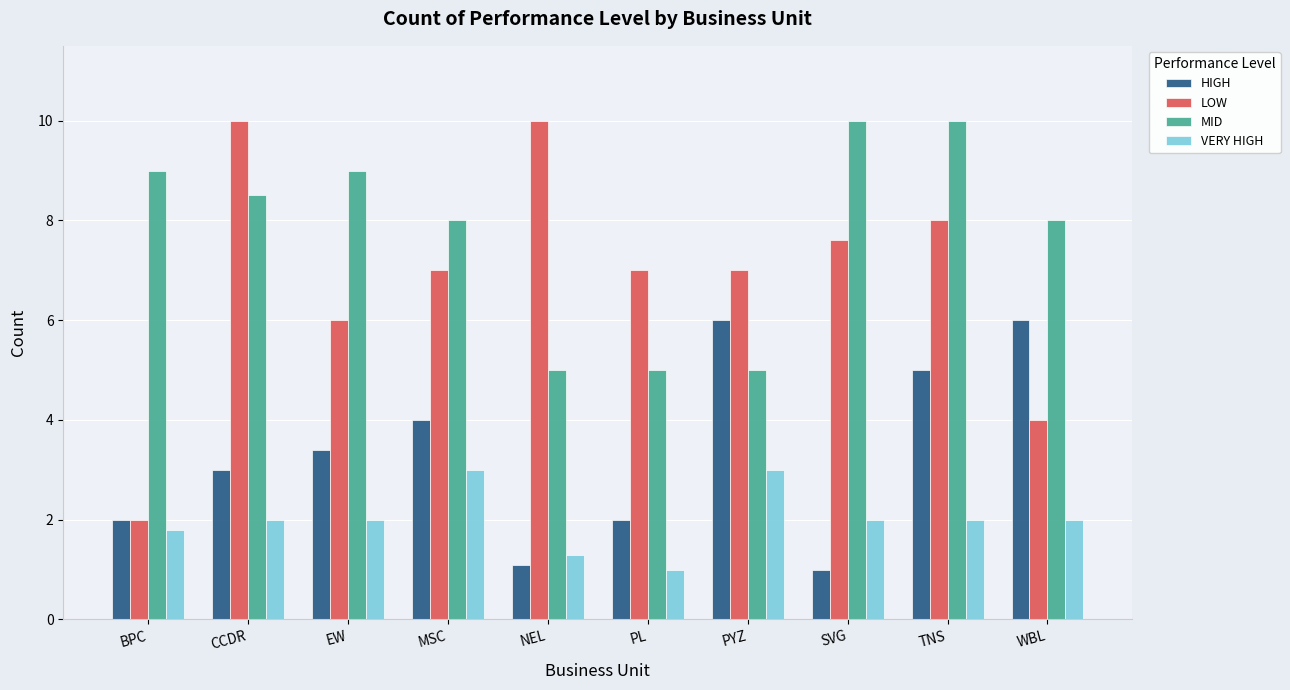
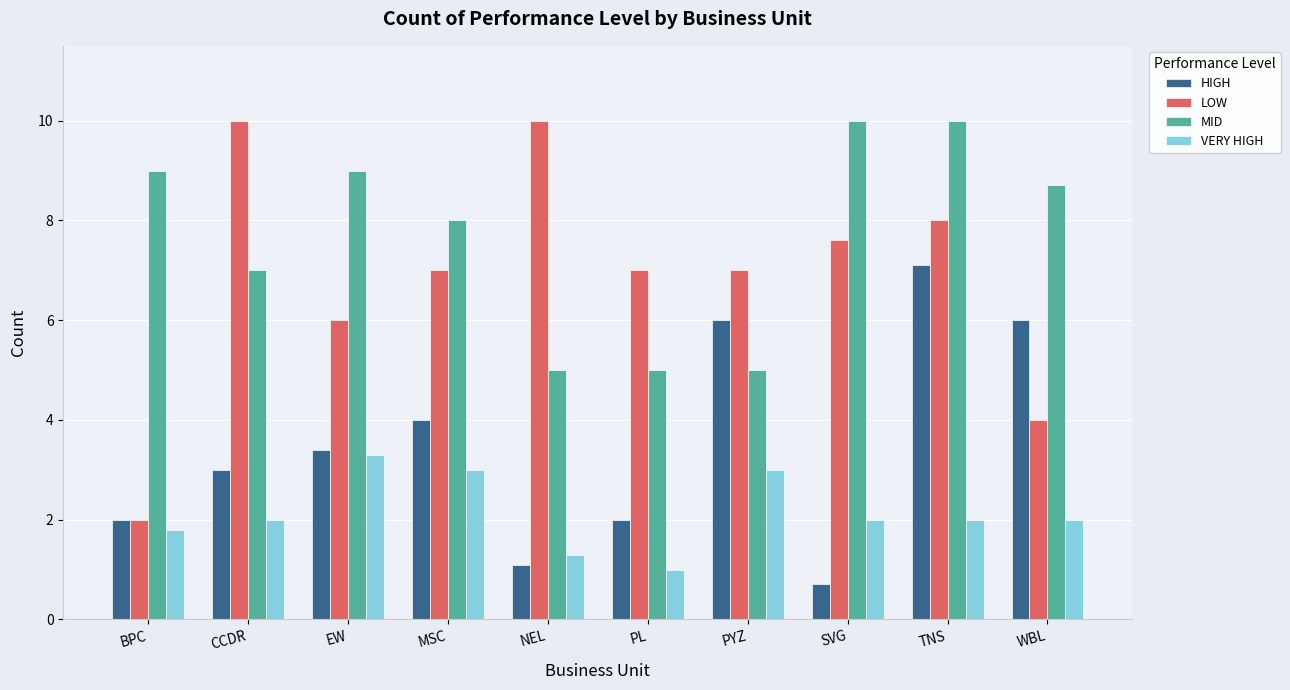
MID, CCDR: 8.5 -> 7.0
VERY HIGH, EW: 2.0 -> 3.3
HIGH, SVG: 1.0 -> 0.7
HIGH, TNS: 5.0 -> 7.1
MID, WBL: 8.0 -> 8.7
